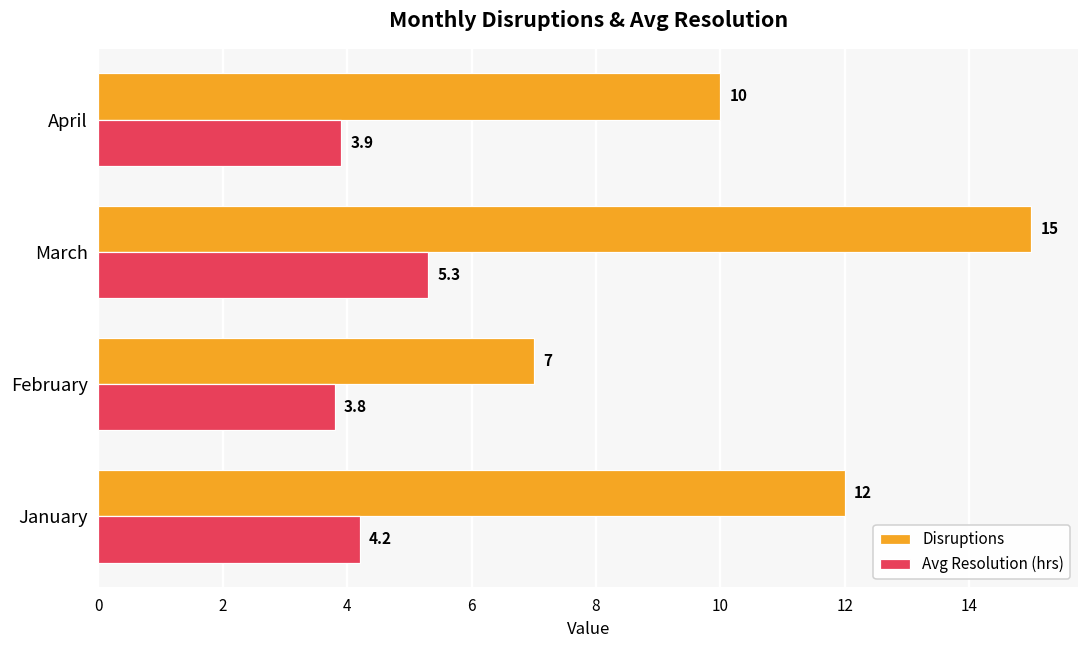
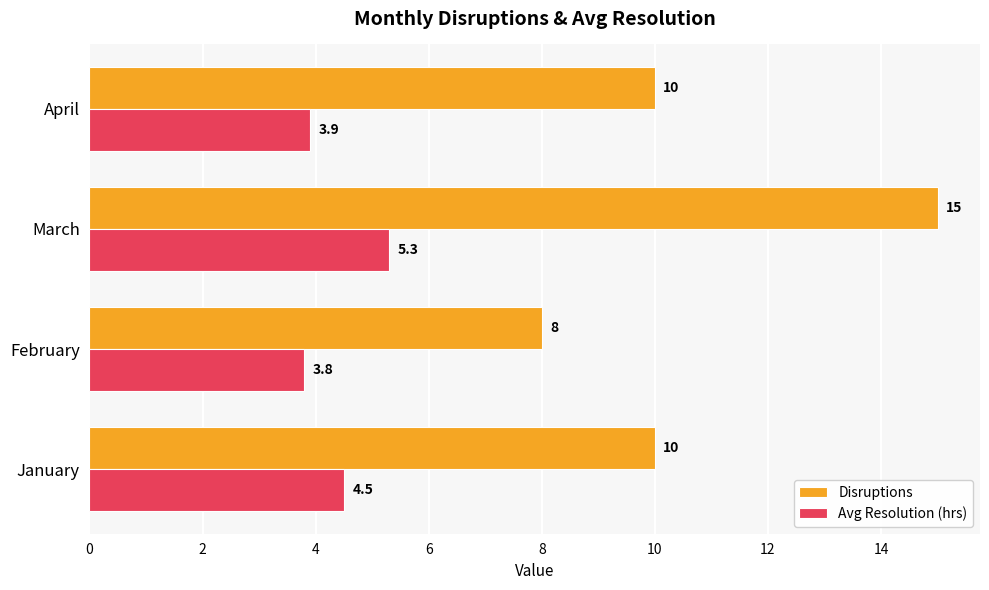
Disruptions, February: 7 -> 8
Disruptions, January: 12 -> 10
Avg Resolution (hrs), January: 4.2 -> 4.5
